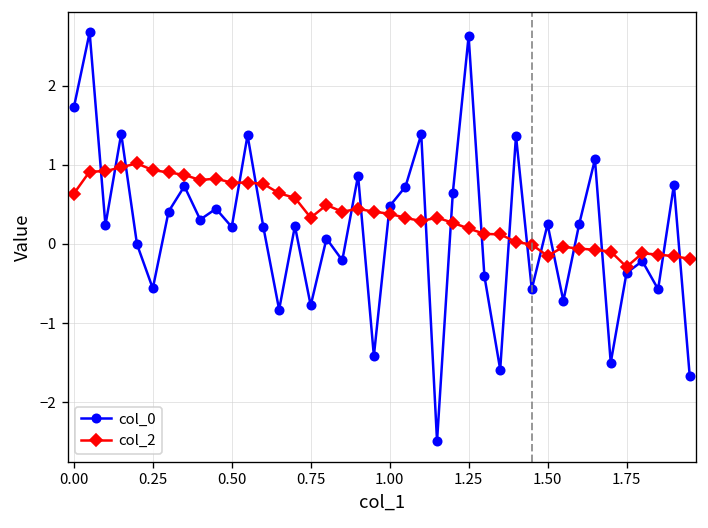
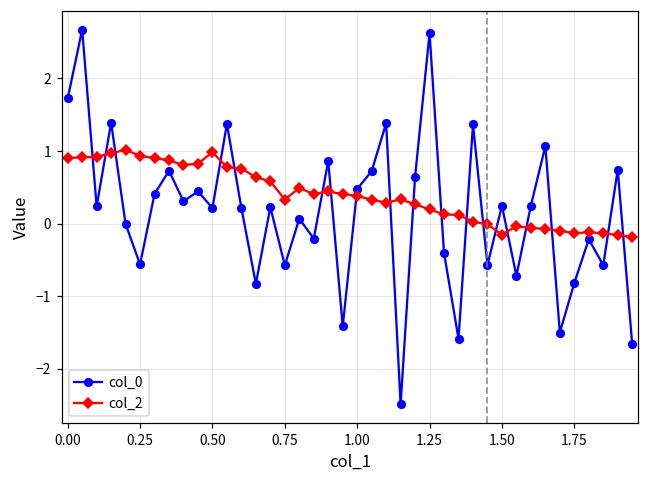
col_2, 0.00: 0.6 -> 0.9
col_2, 0.50: 0.8 -> 1.0
col_0, 0.75: -0.8 -> -0.6
col_0, 1.75: -0.4 -> -0.8
col_2, 1.75: -0.3 -> -0.1
